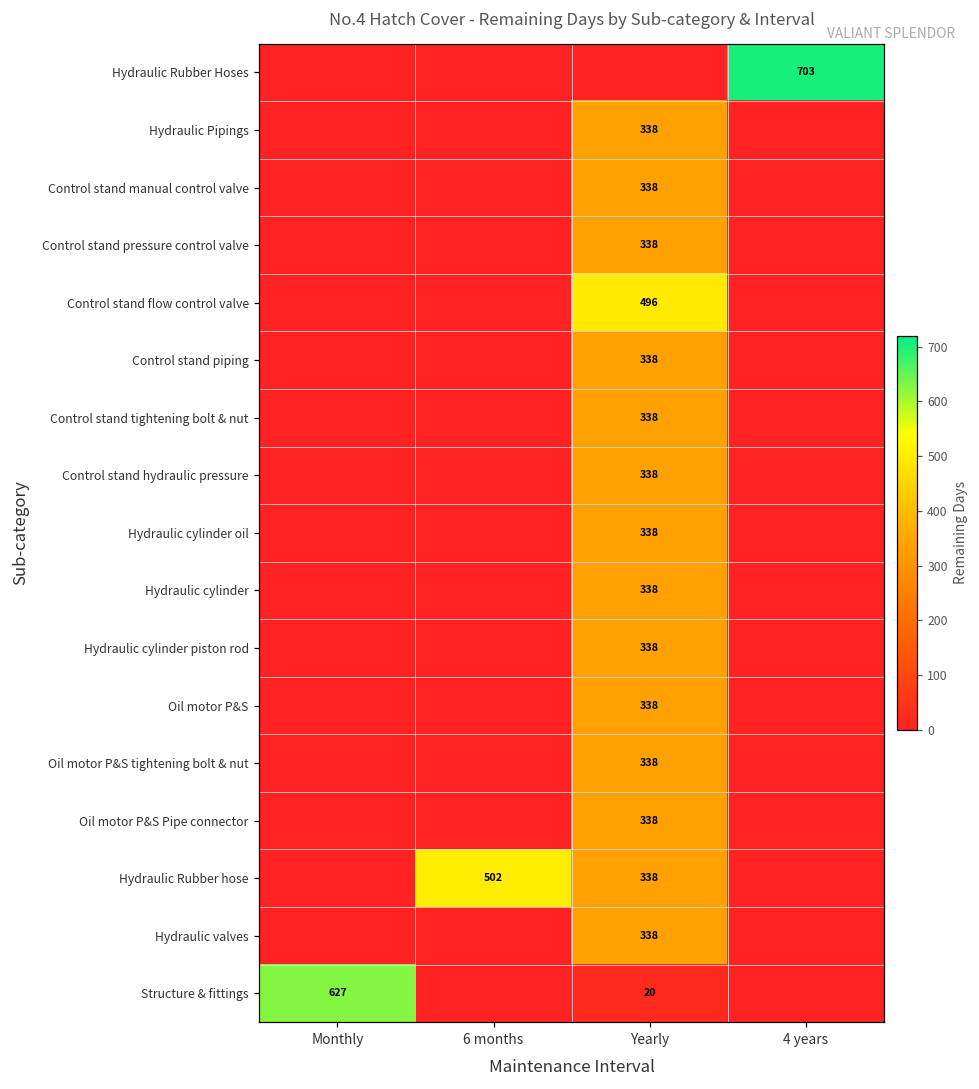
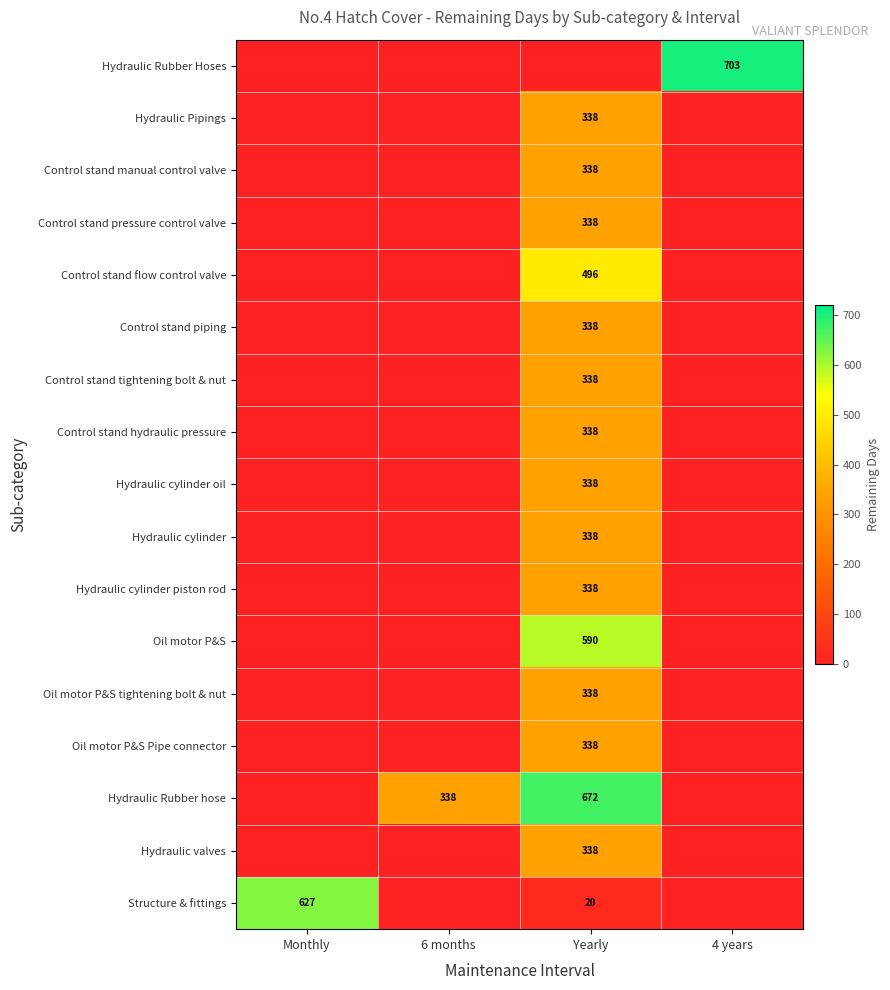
Oil motor P&S, Yearly: 338 -> 590
Hydraulic Rubber hose, 6 months: 502 -> 338
Hydraulic Rubber hose, Yearly: 338 -> 672
